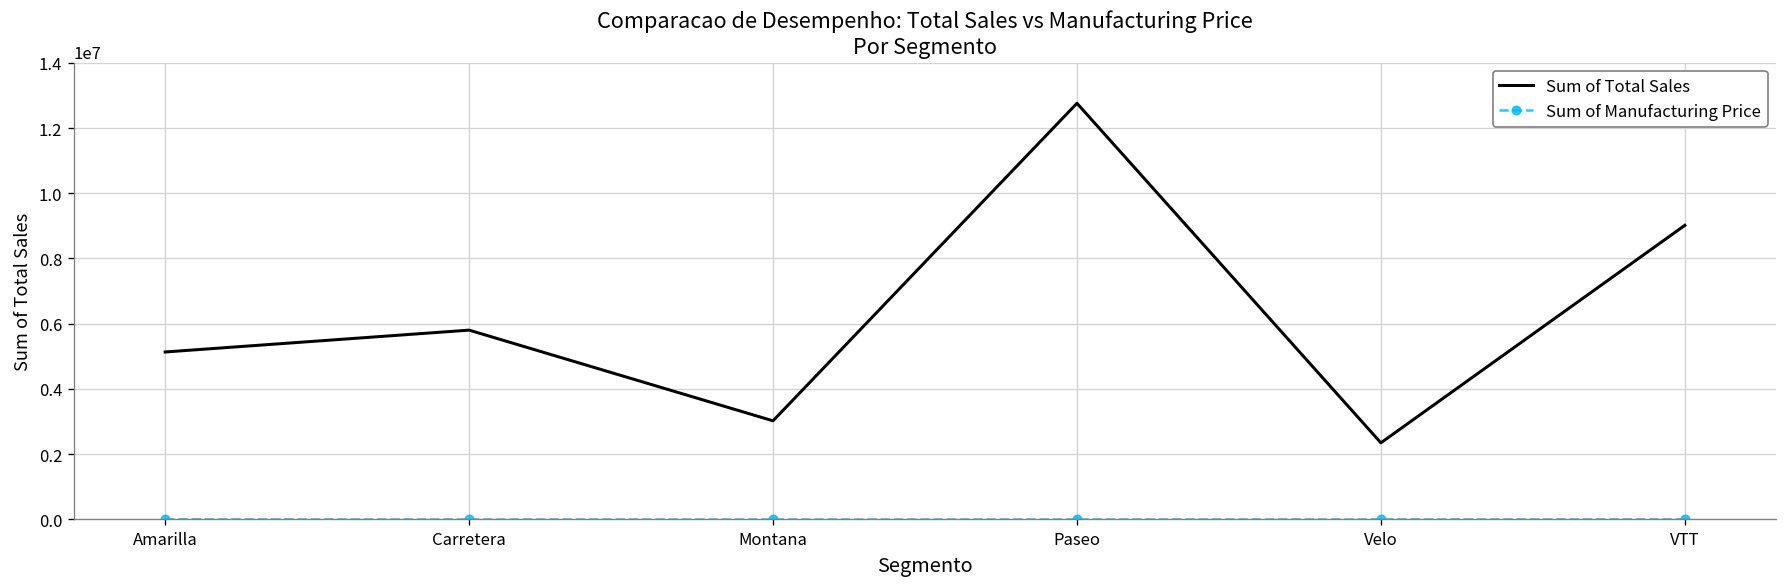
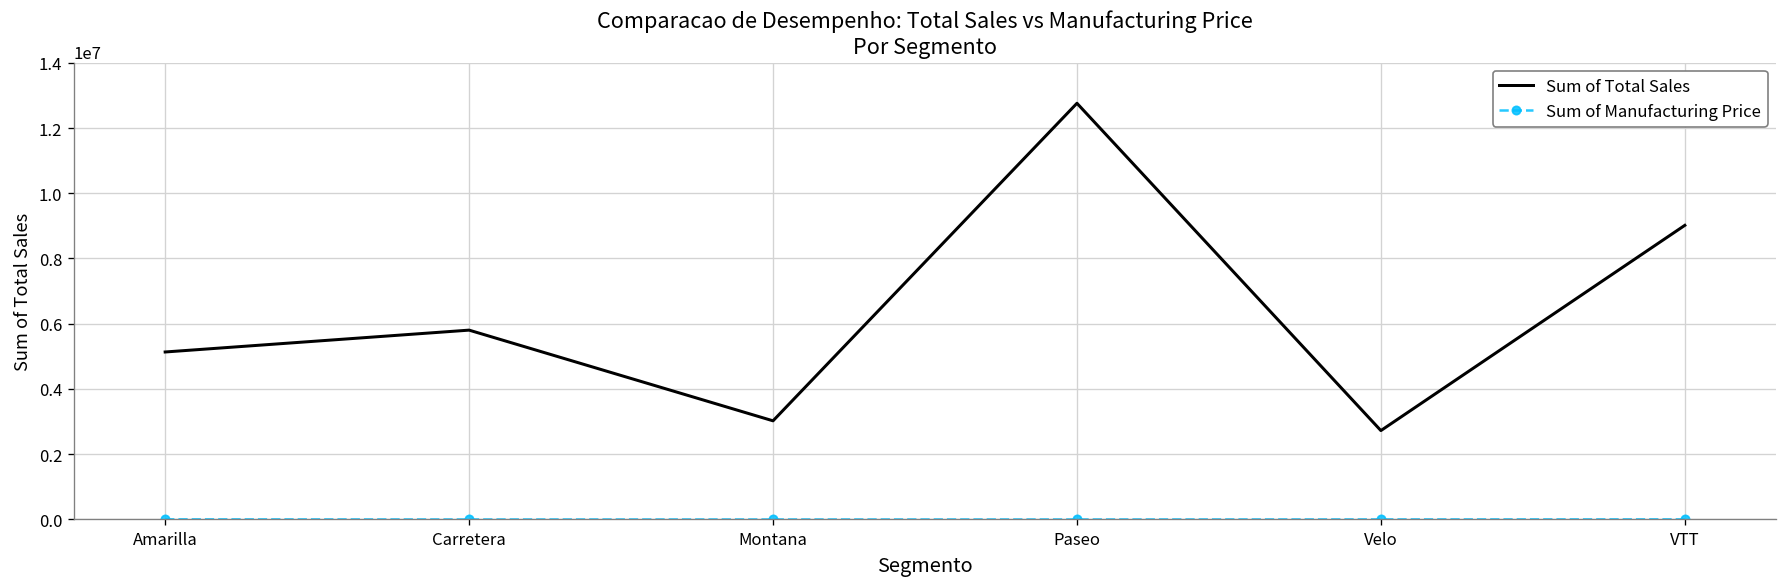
Sum of Total Sales, Velo: 2300000 -> 2700000
